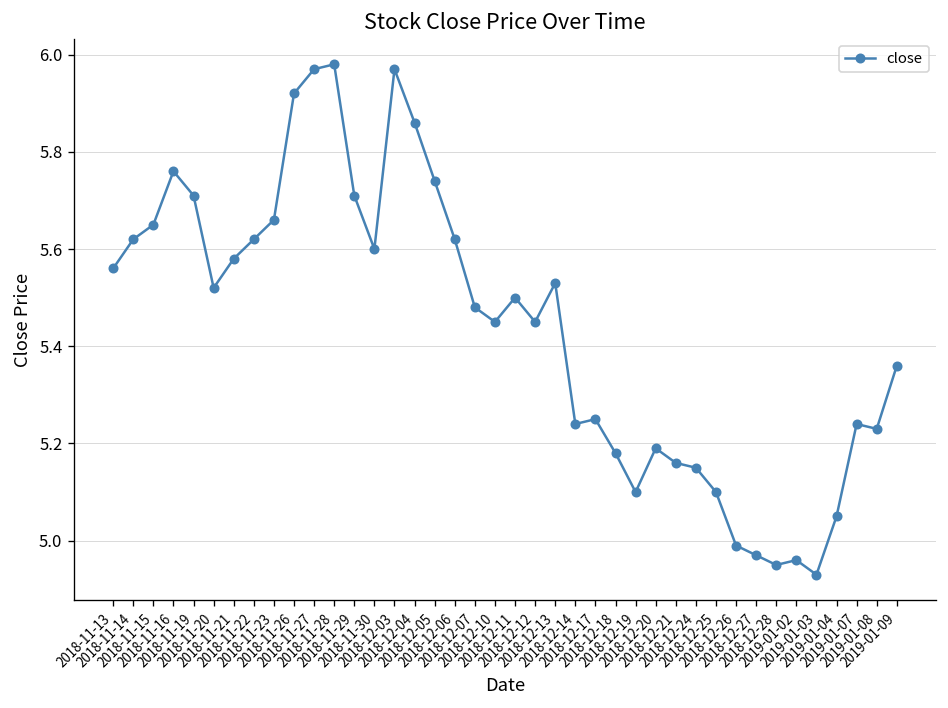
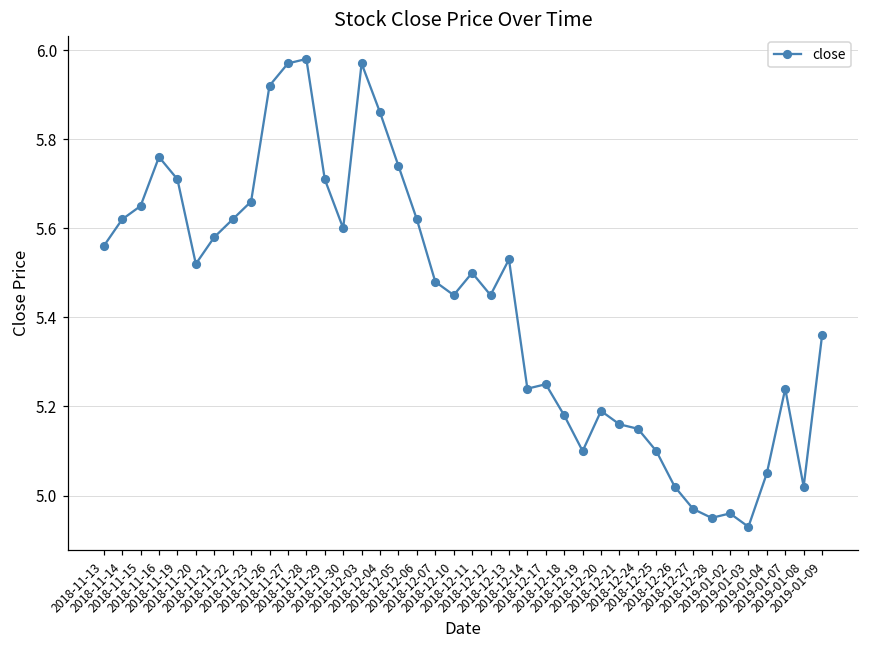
2018-12-26: 4.99 -> 5.02
2019-01-08: 5.23 -> 5.02
